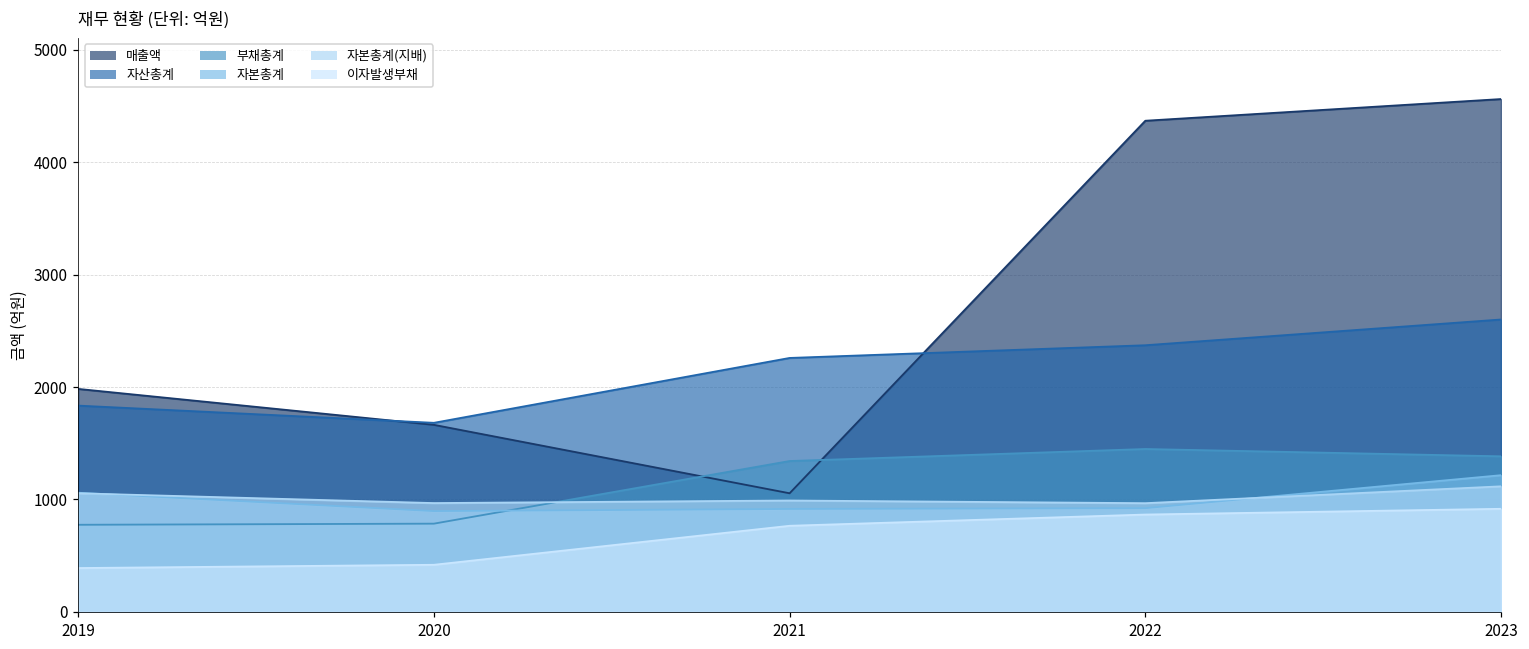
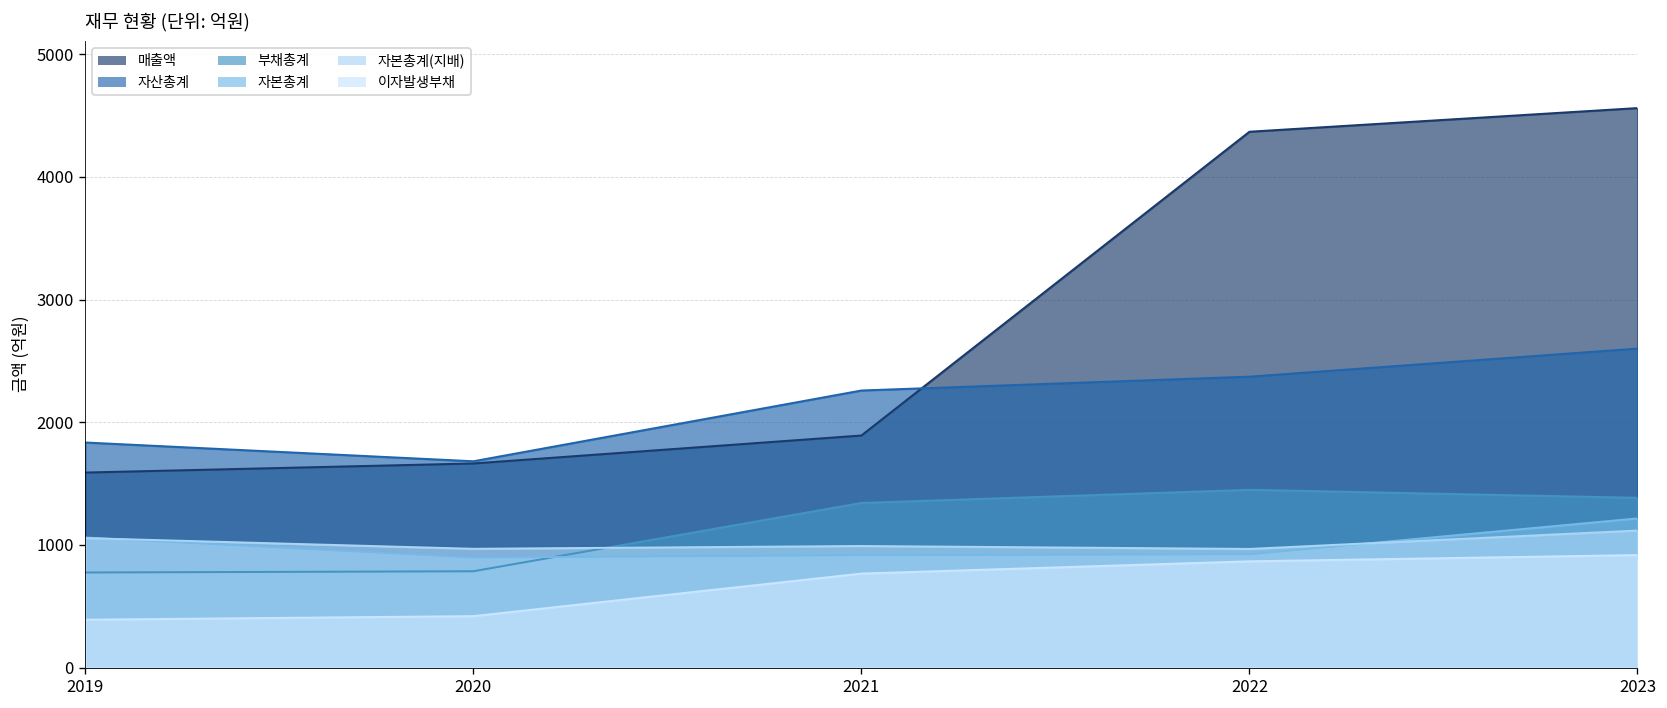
매출액, 2019: 1980 -> 1590
매출액, 2021: 1060 -> 1890
